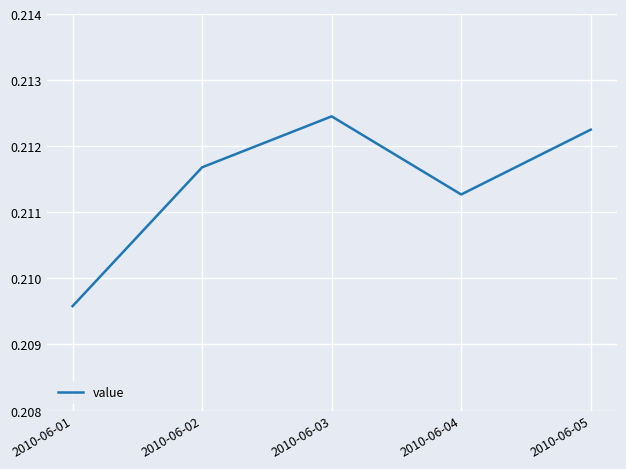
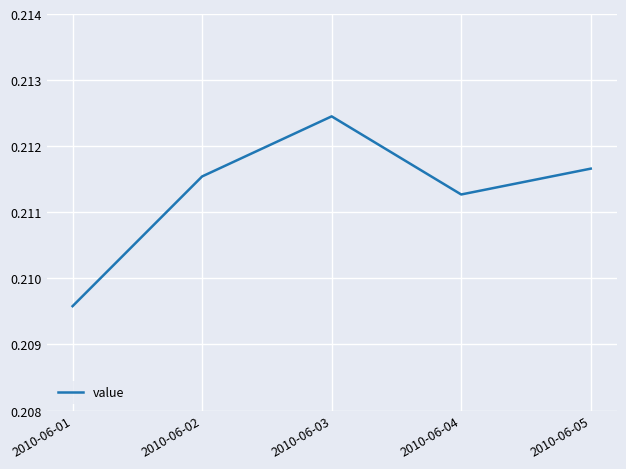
2010-06-02: 0.2117 -> 0.2115
2010-06-05: 0.2123 -> 0.2117
